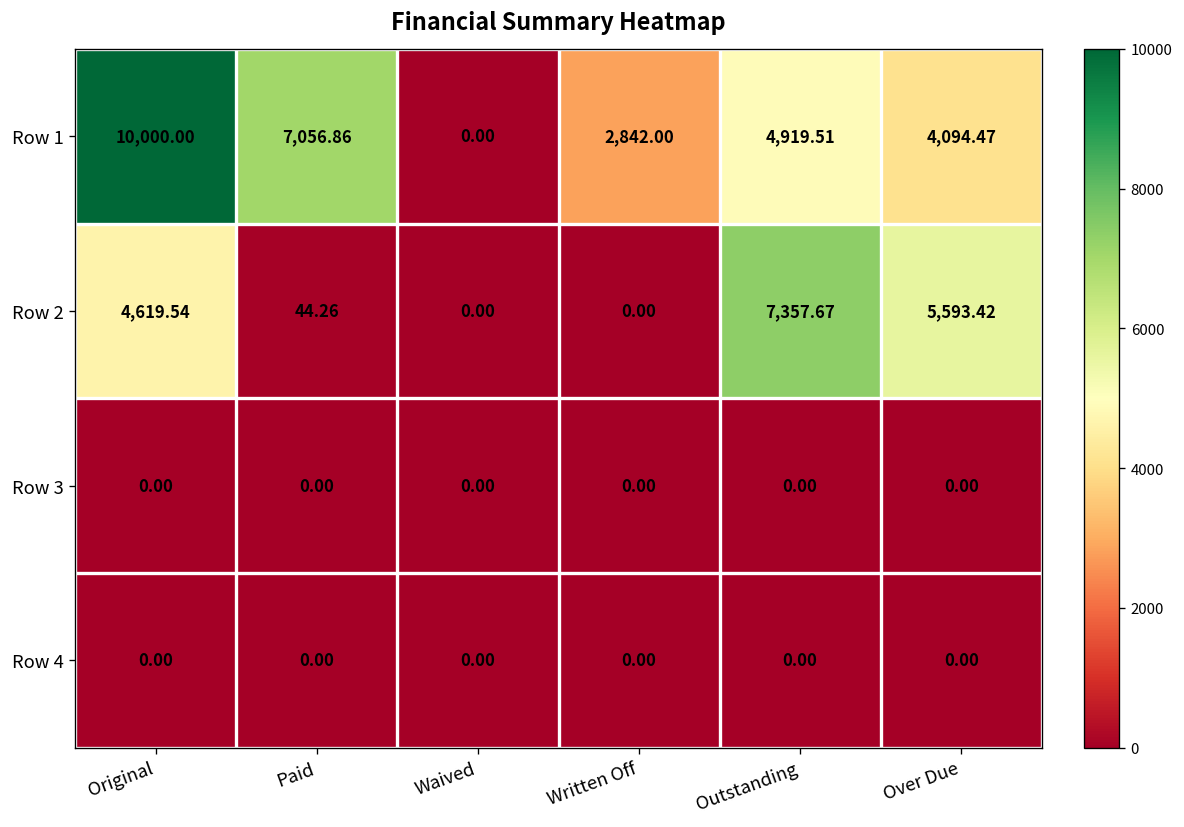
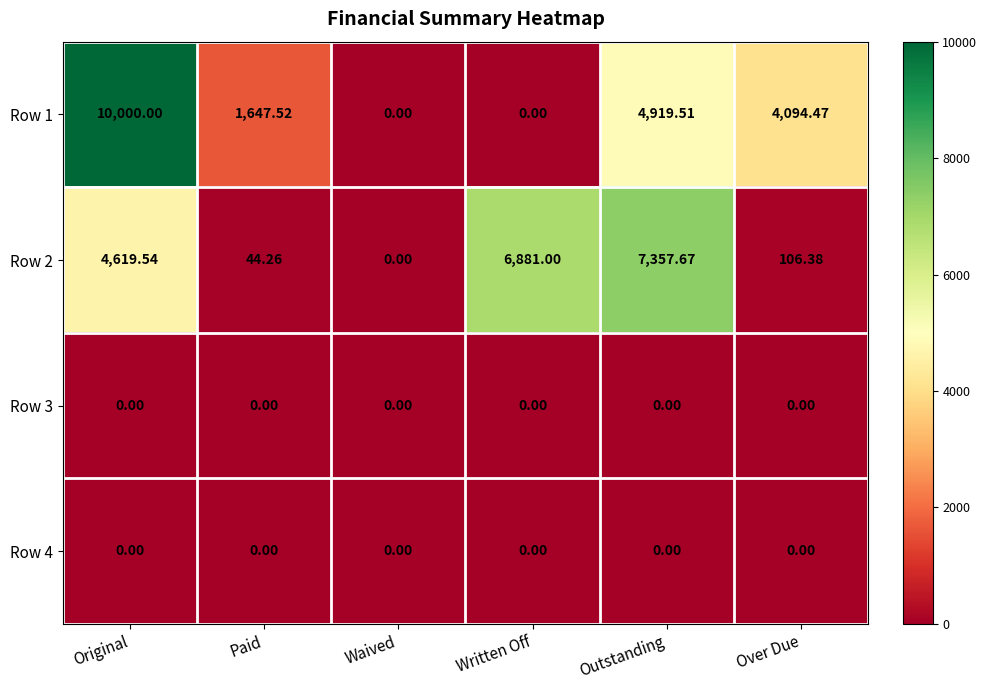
Row 1, Paid: 7,056.86 -> 1,647.52
Row 1, Written Off: 2,842.00 -> 0.00
Row 2, Written Off: 0.00 -> 6,881.00
Row 2, Over Due: 5,593.42 -> 106.38
